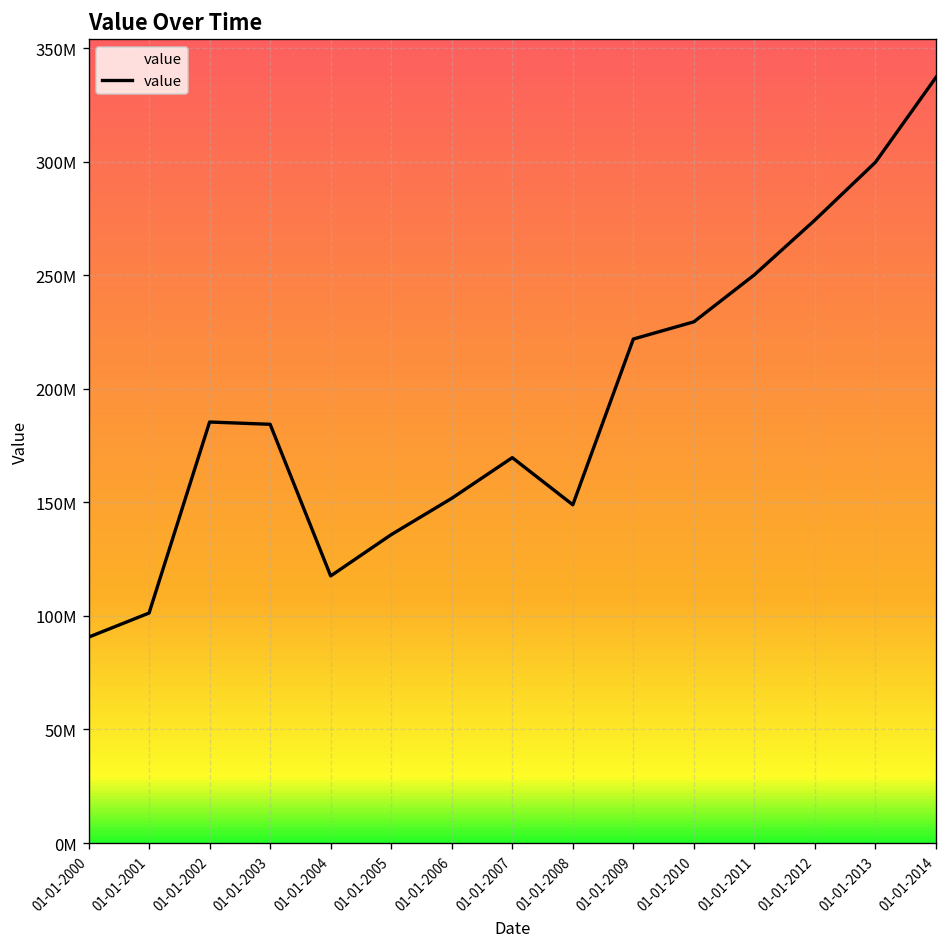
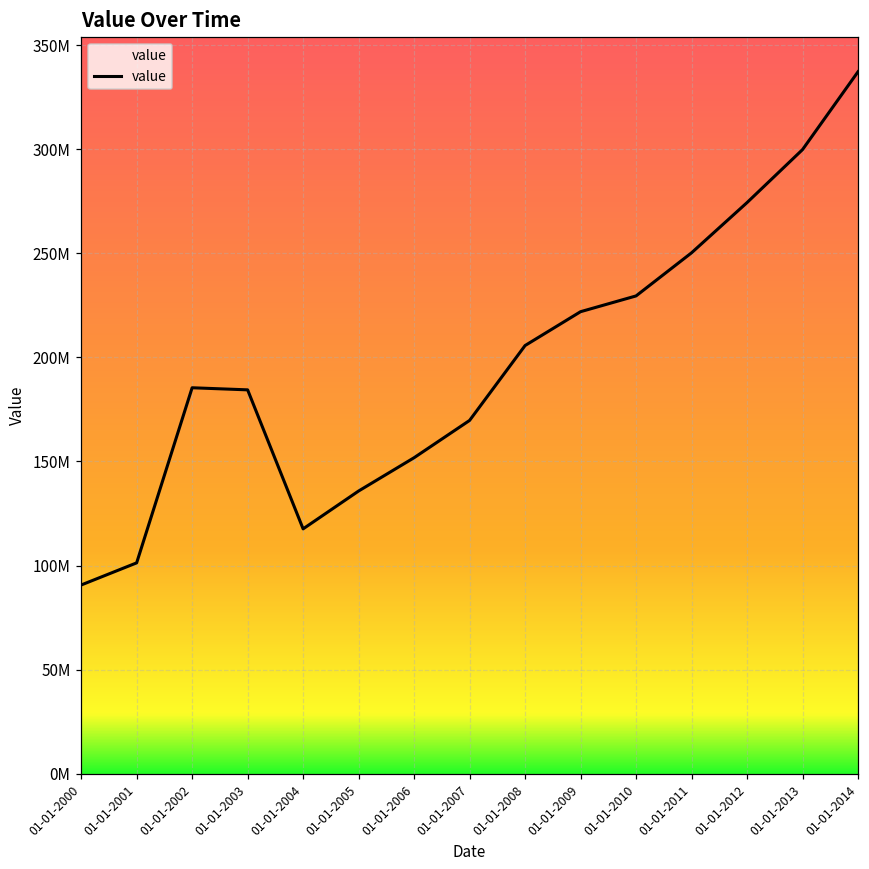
01-01-2008: 149000000 -> 206000000
